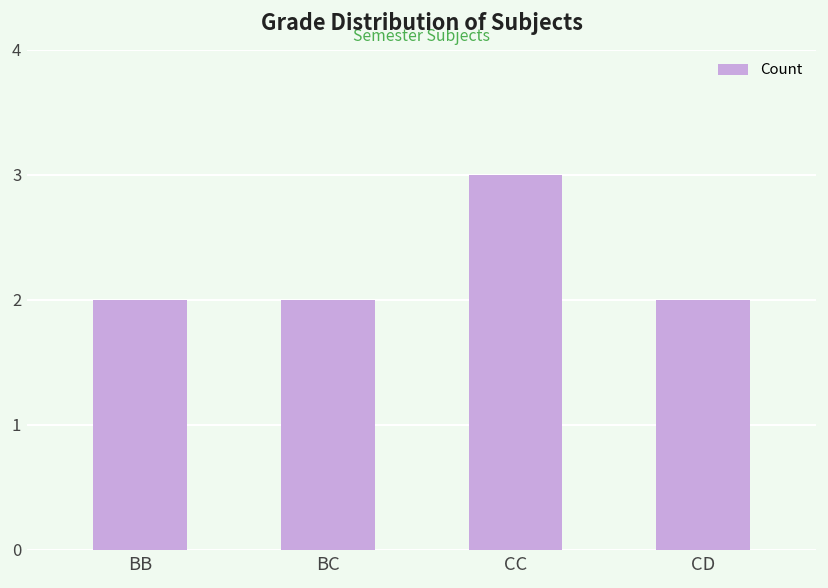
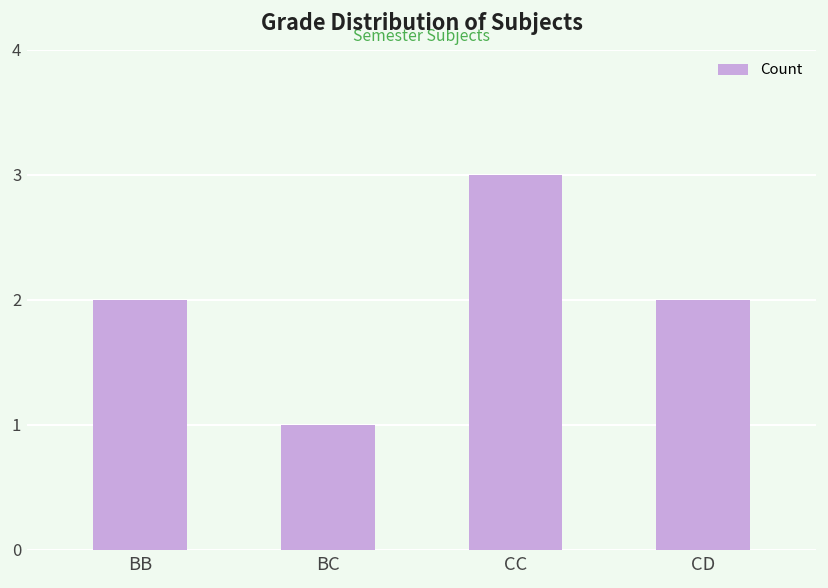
BC: 2 -> 1
